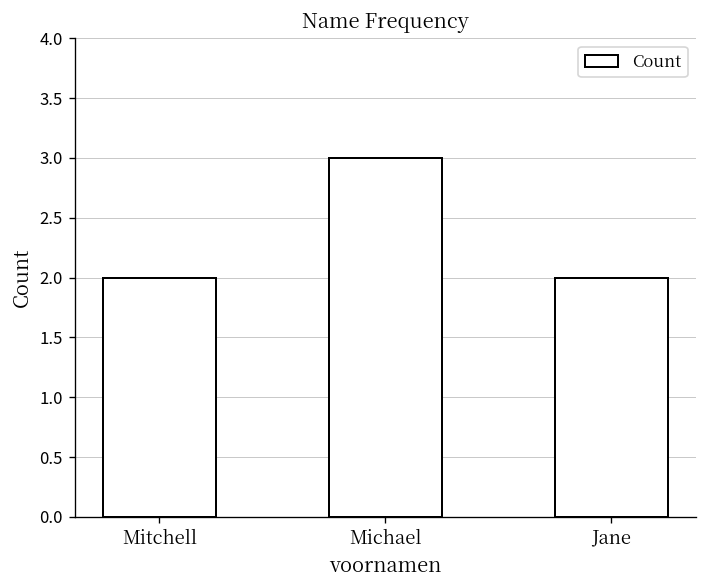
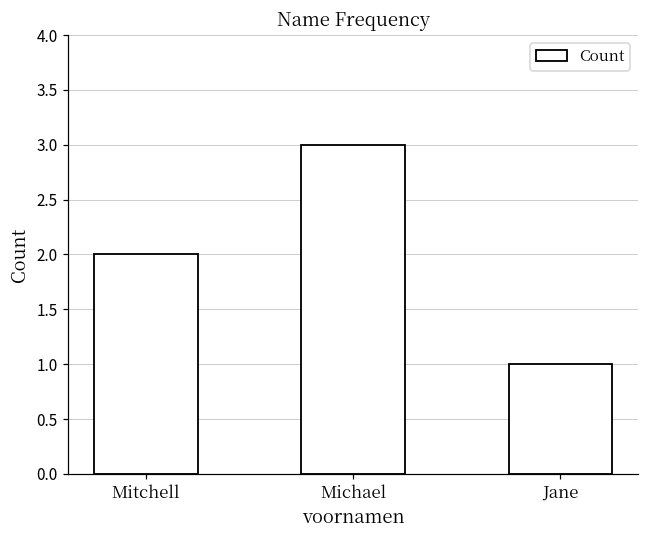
Jane: 2 -> 1
